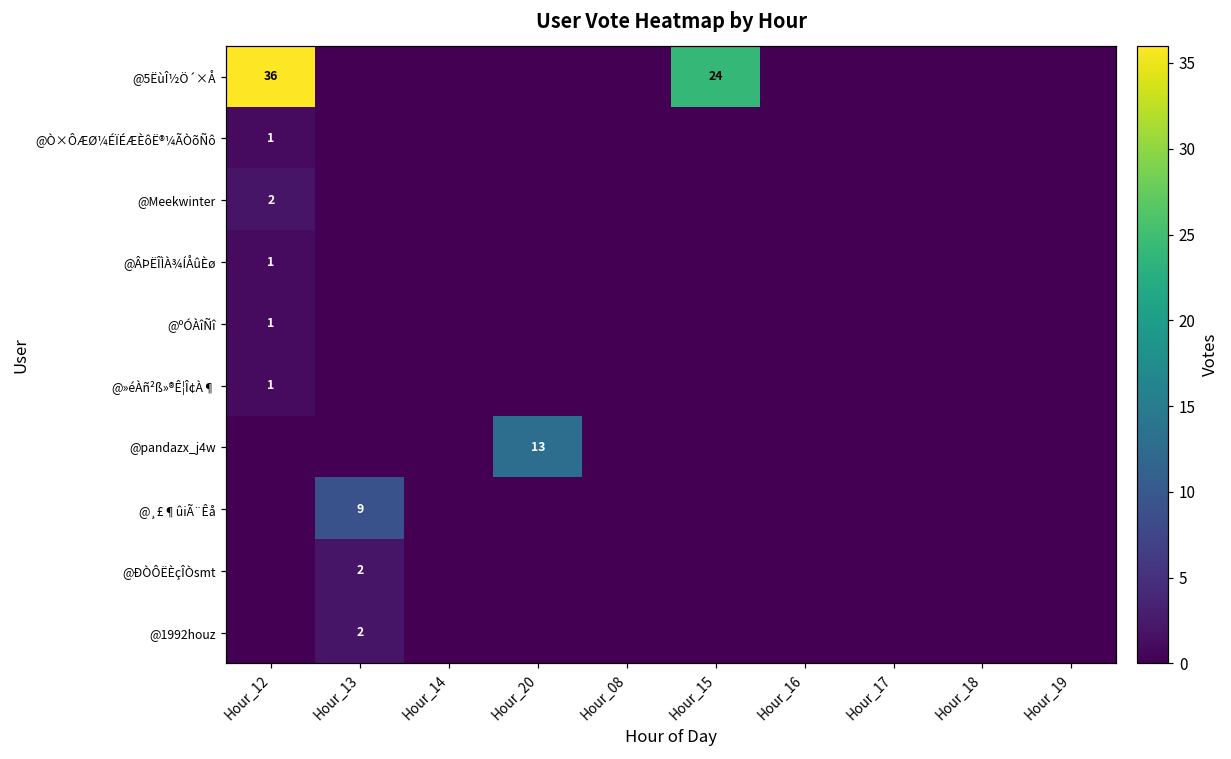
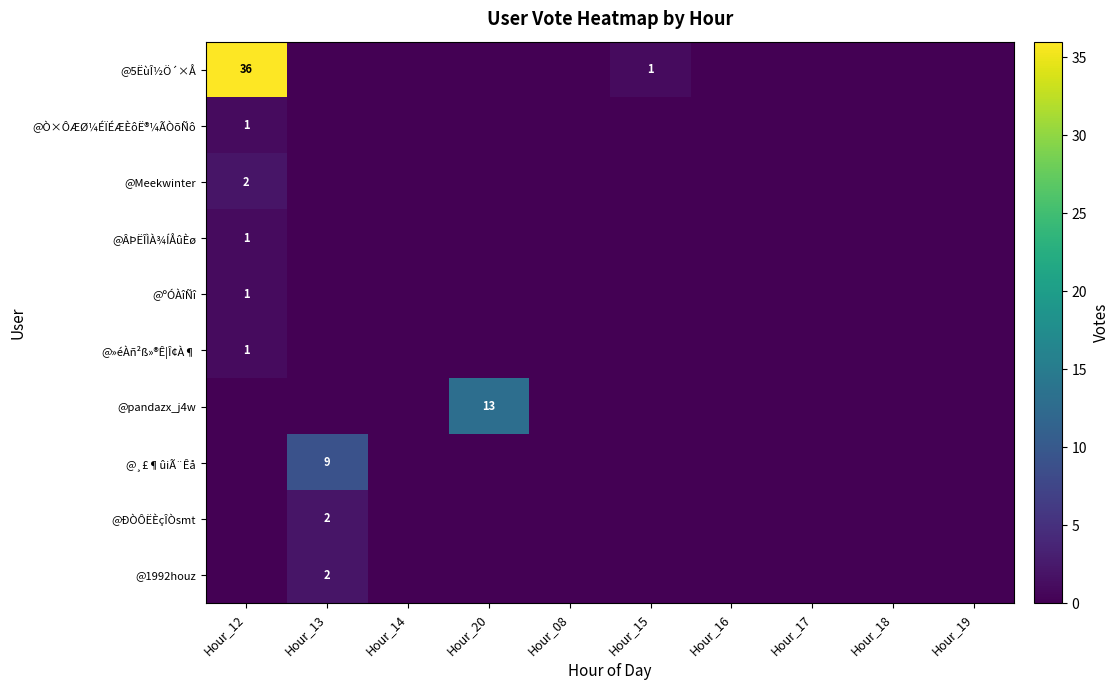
@5ËùÎ½Ö´×Å, Hour_15: 24 -> 1
